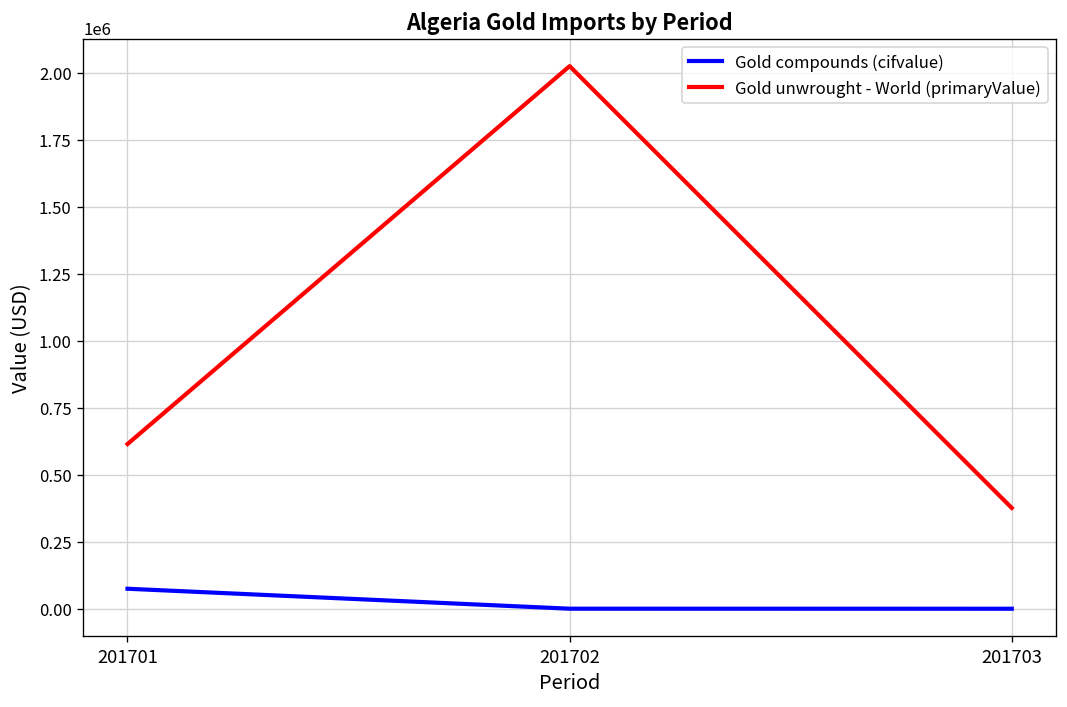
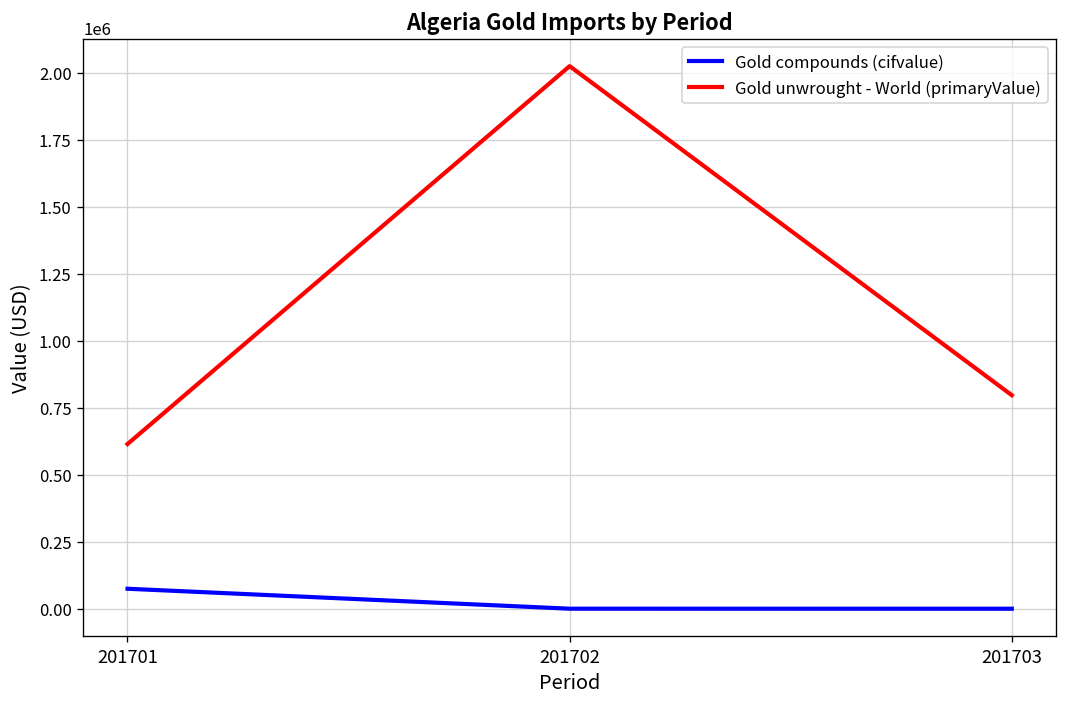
Gold unwrought - World (primaryValue), 201703: 380000 -> 800000
